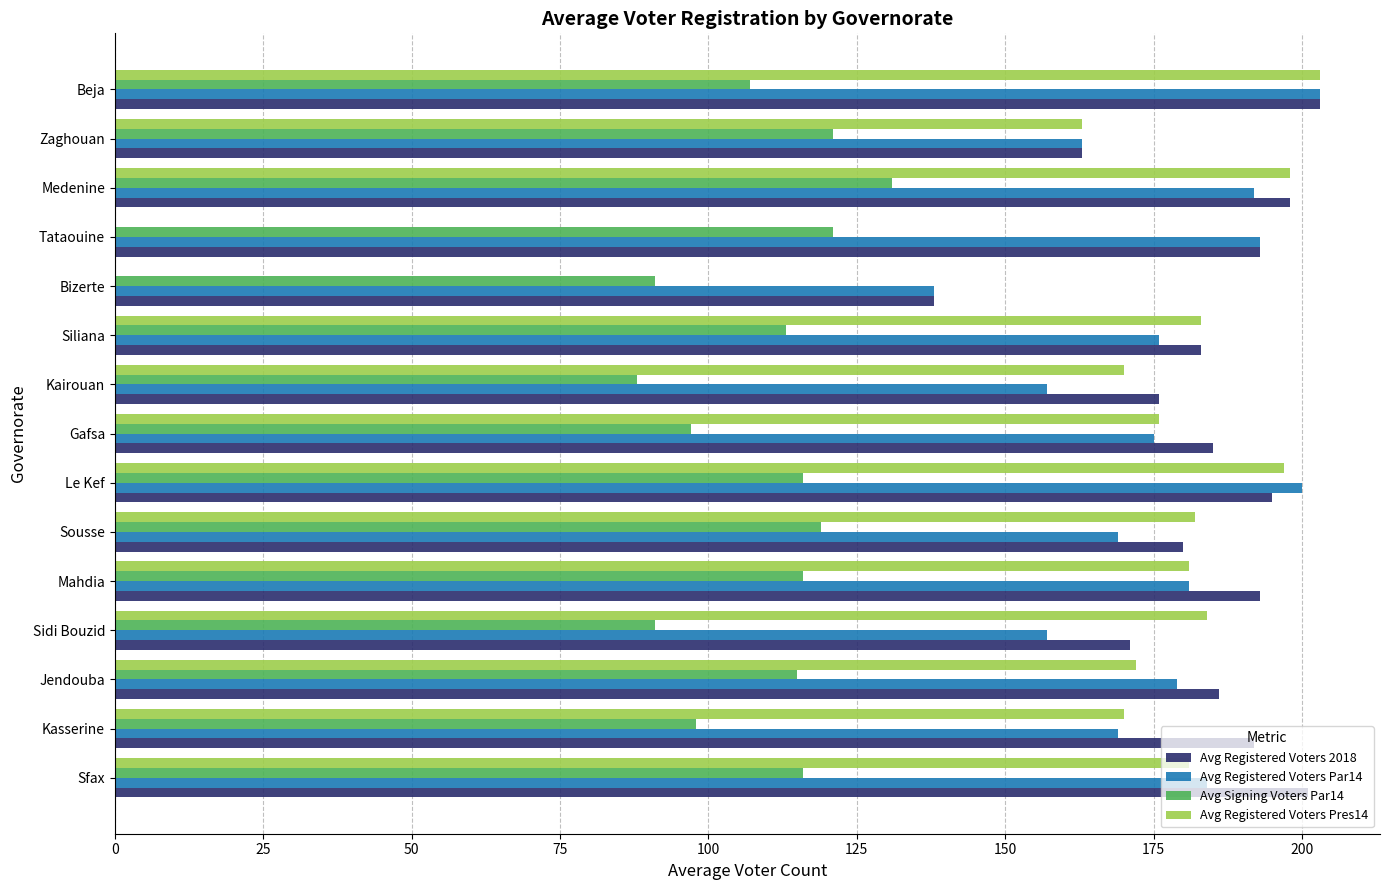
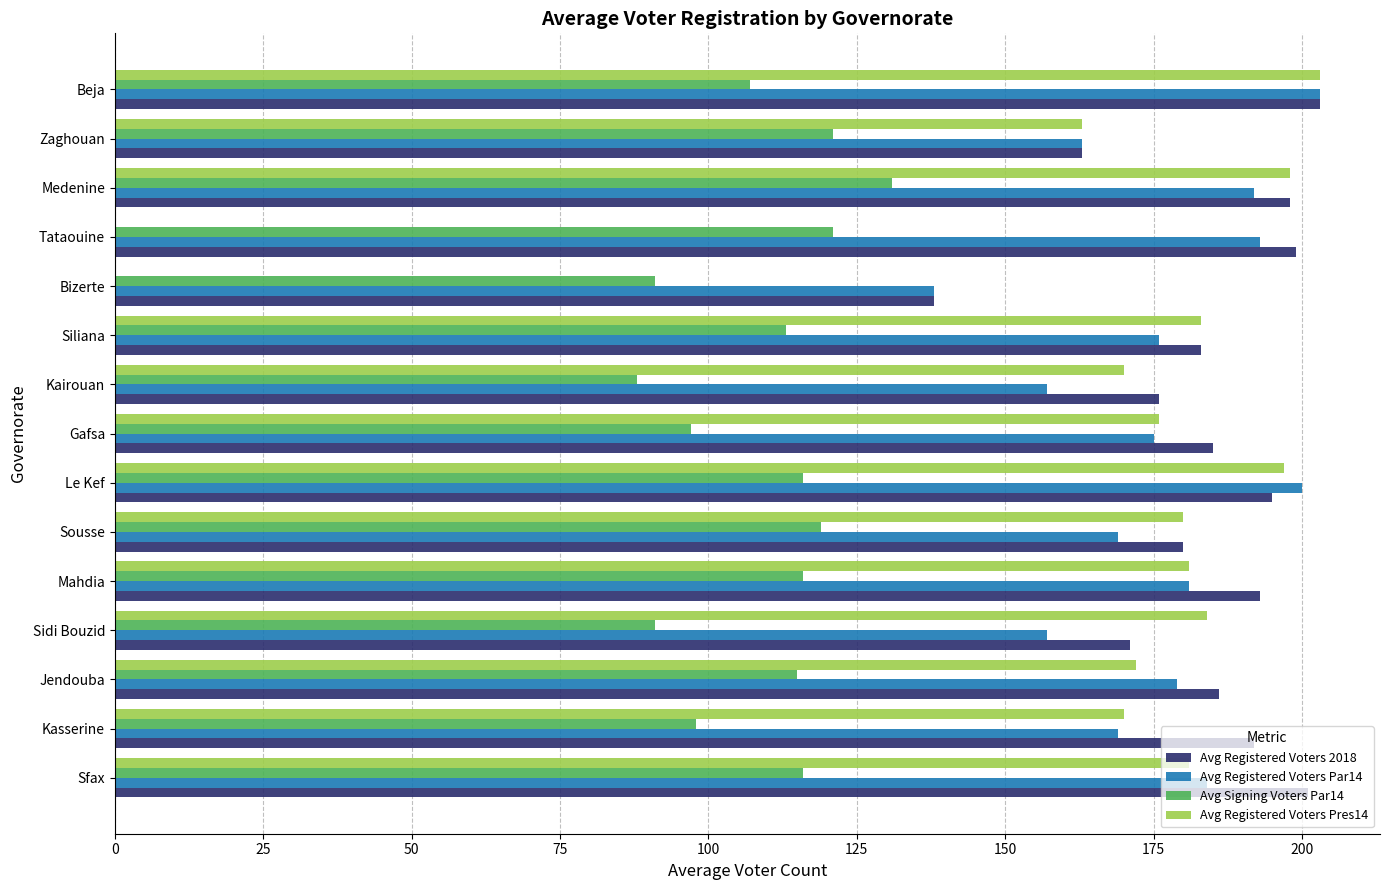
Avg Registered Voters 2018, Tataouine: 193 -> 199
Avg Registered Voters Pres14, Sousse: 182 -> 180
